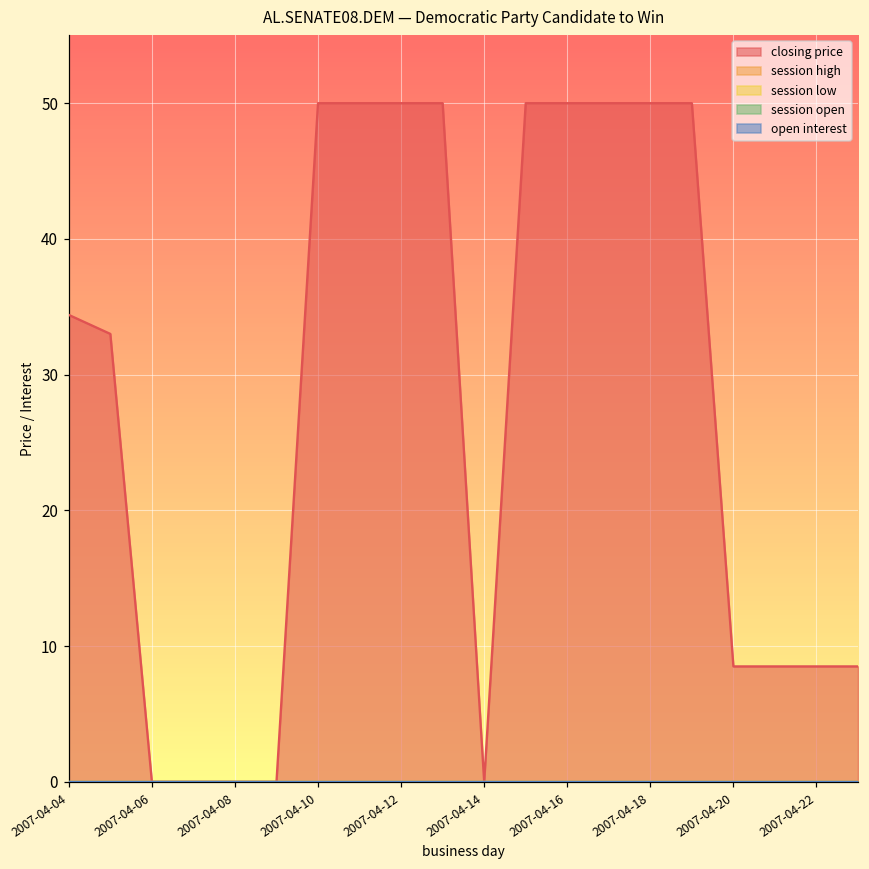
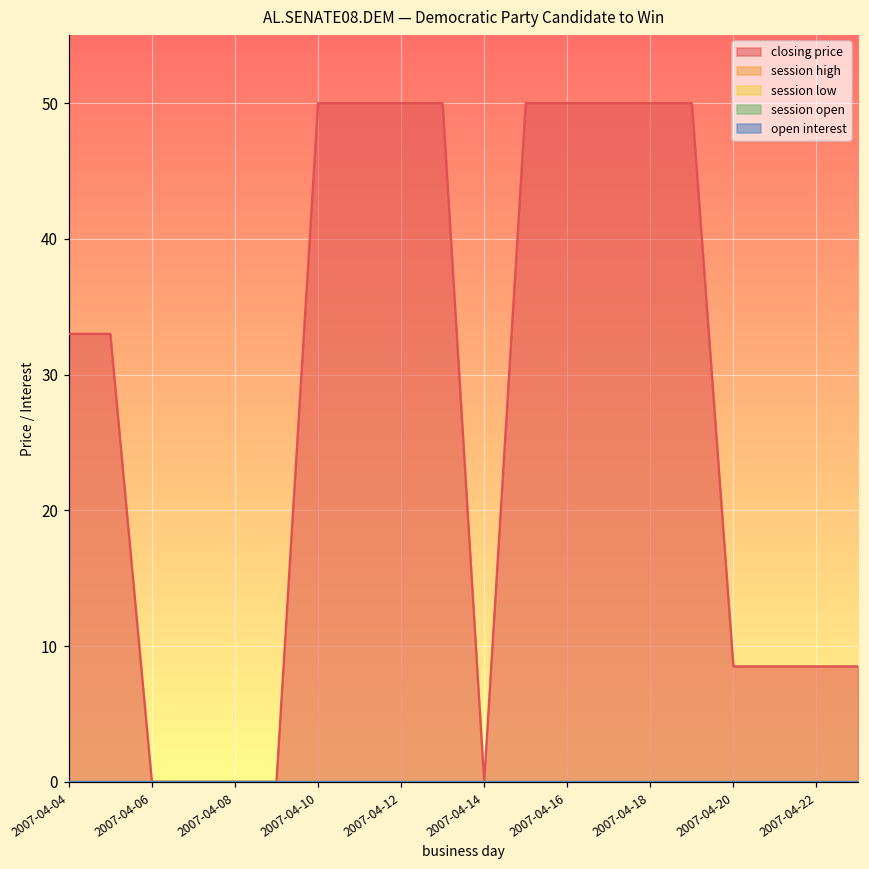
closing price, 2007-04-04: 34.4 -> 33.0
